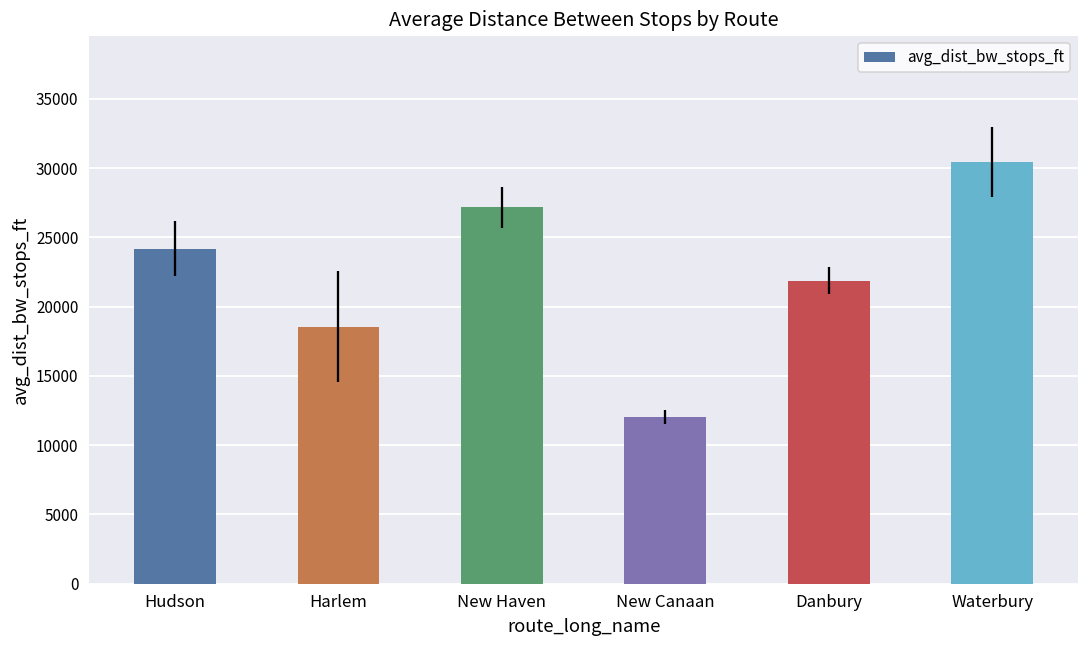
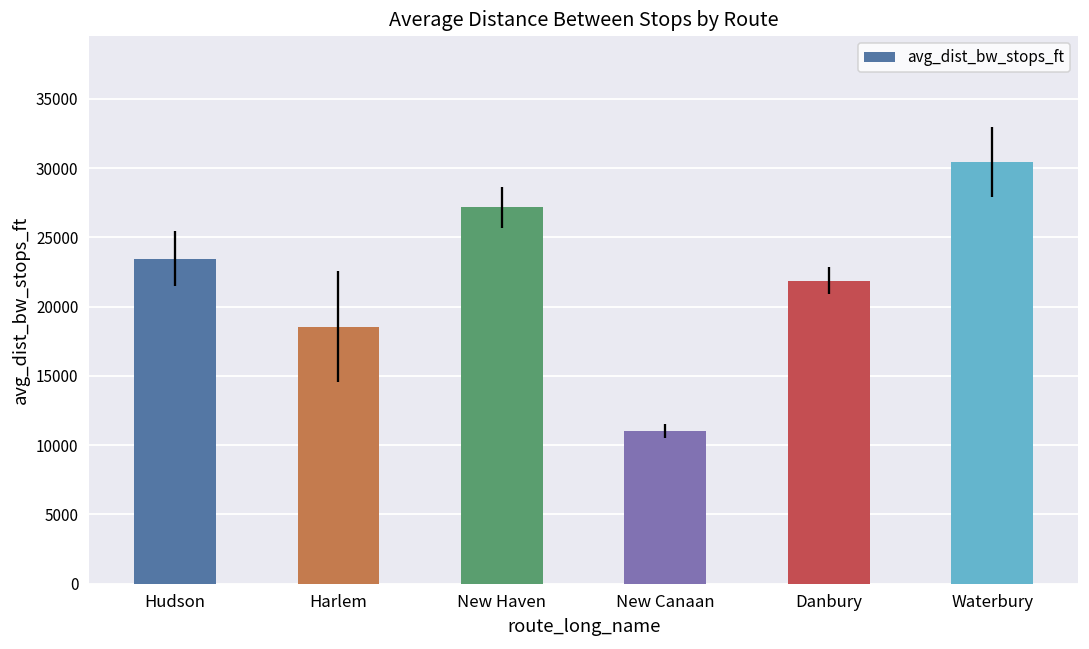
Hudson: 24200 -> 23500
New Canaan: 12100 -> 11000
